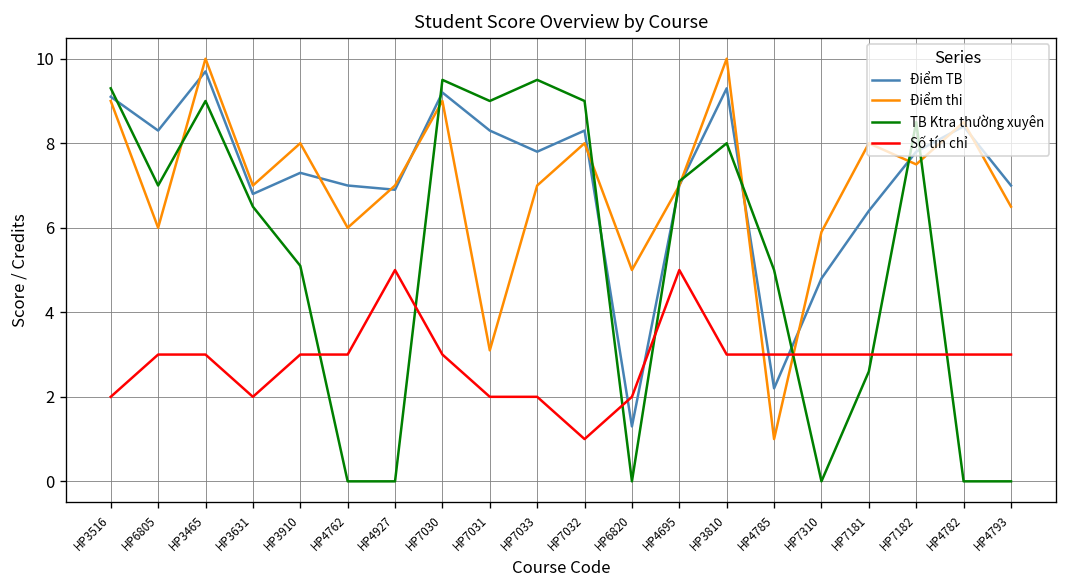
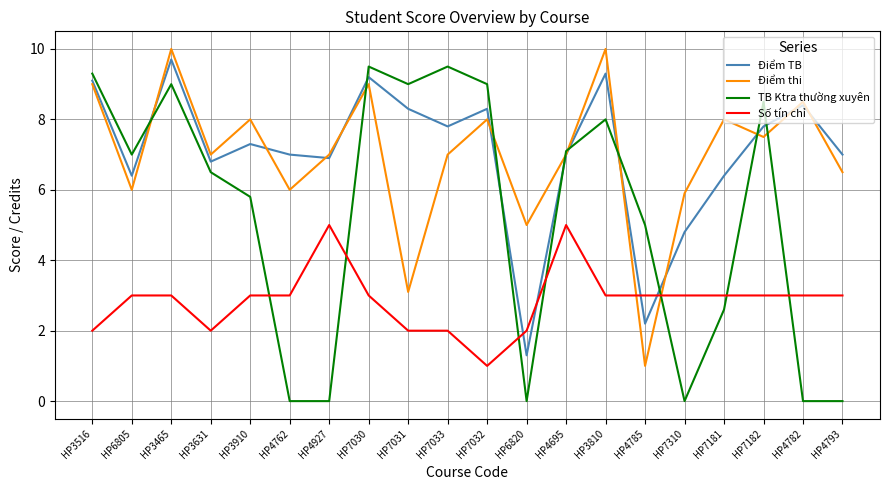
Điểm TB, HP6805: 8.3 -> 6.4
TB Ktra thường xuyên, HP3910: 5.1 -> 5.8
